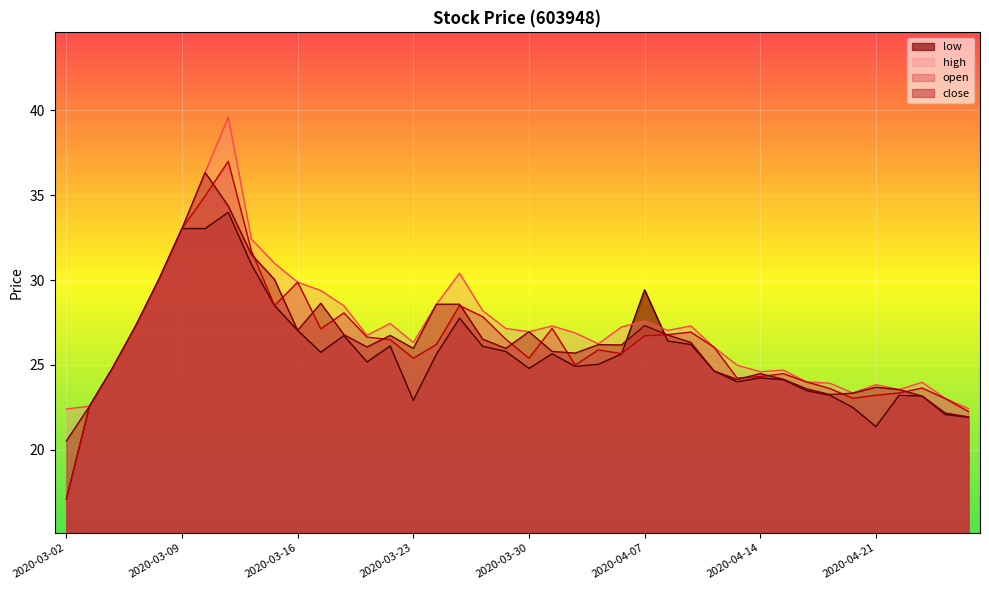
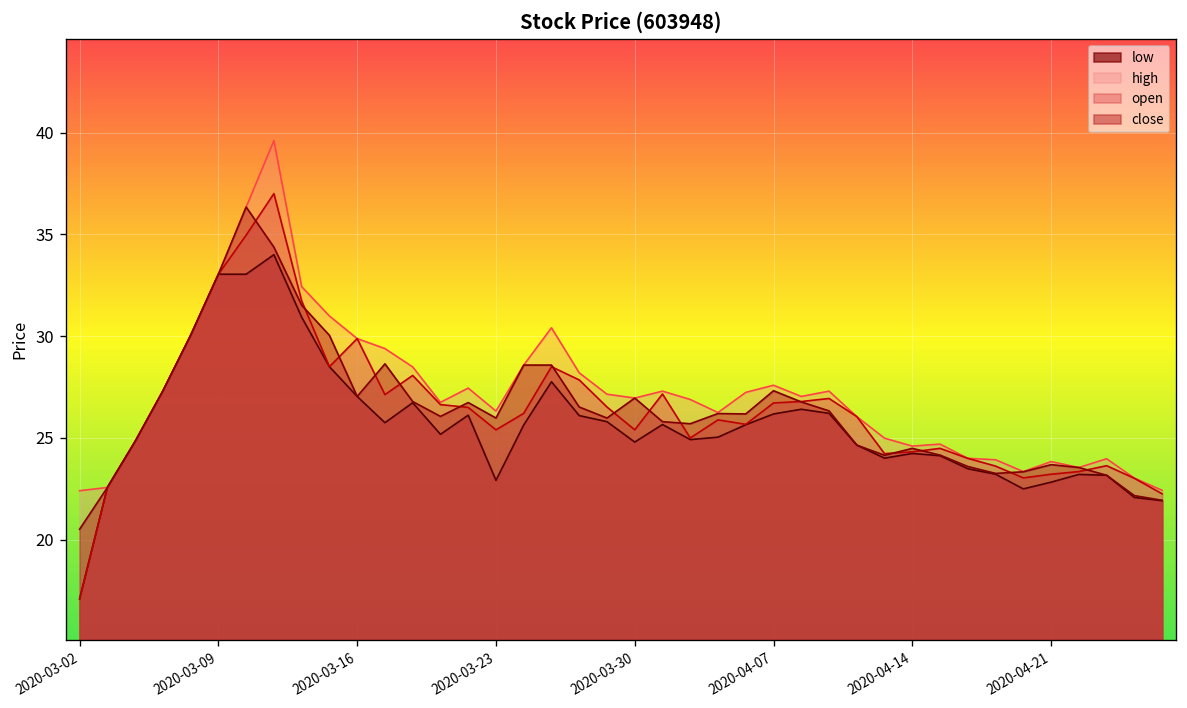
low, 2020-04-07: 29.4 -> 26.2
low, 2020-04-21: 21.4 -> 22.8
